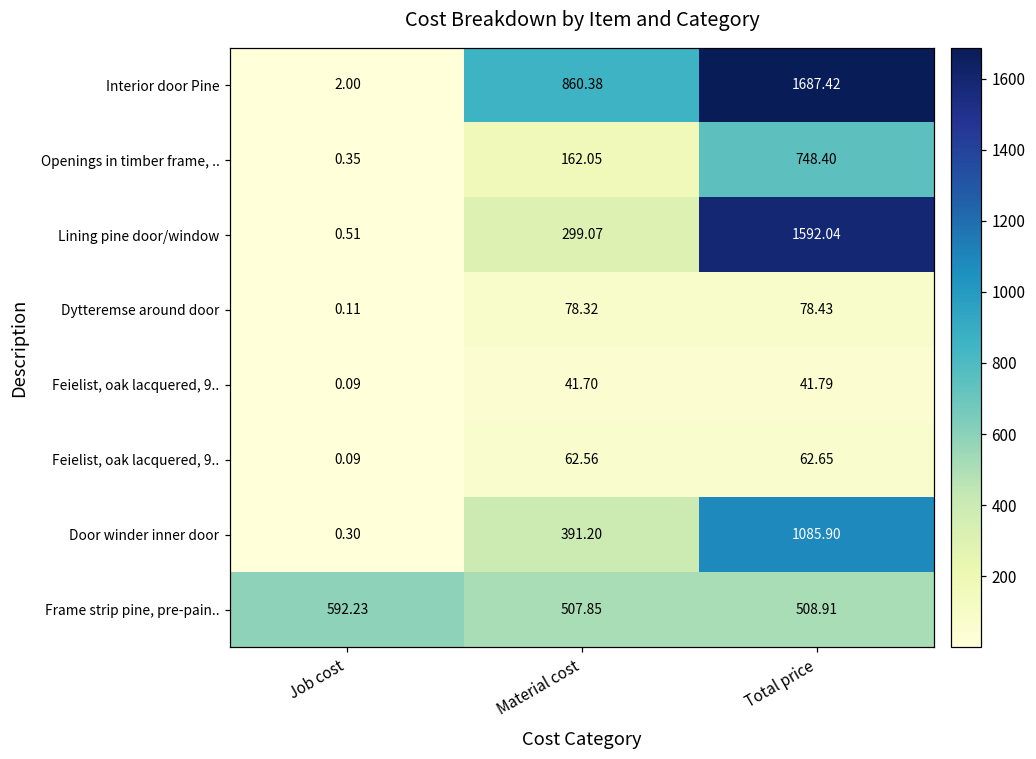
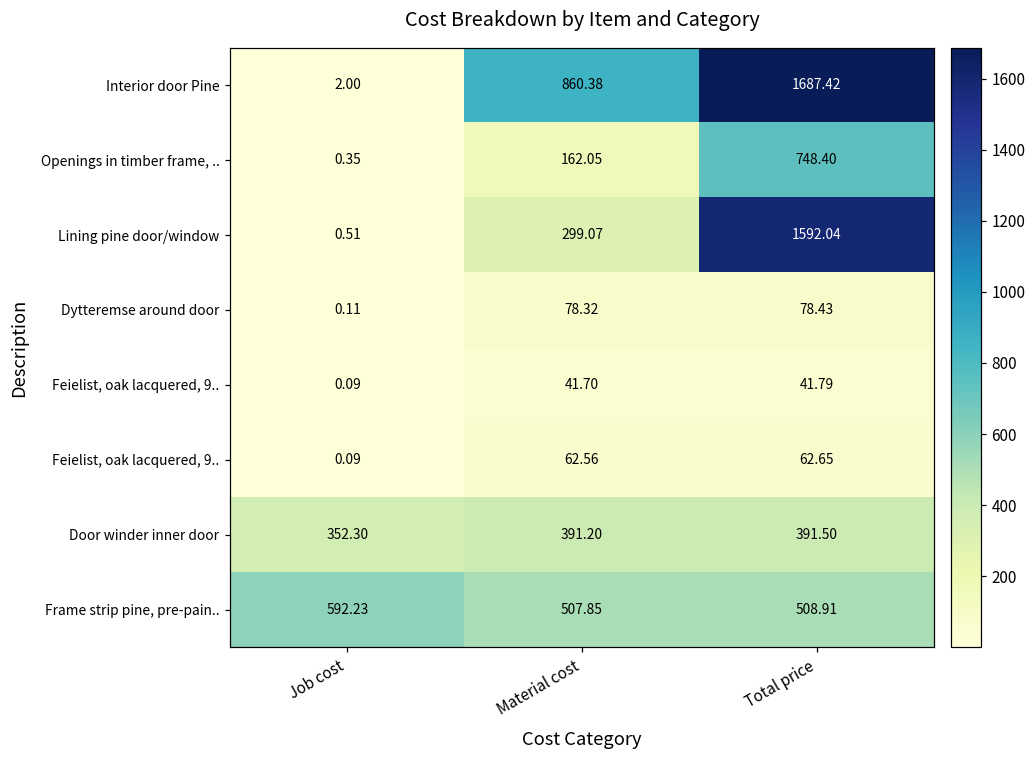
Door winder inner door, Job cost: 0.30 -> 352.30
Door winder inner door, Total price: 1085.90 -> 391.50
